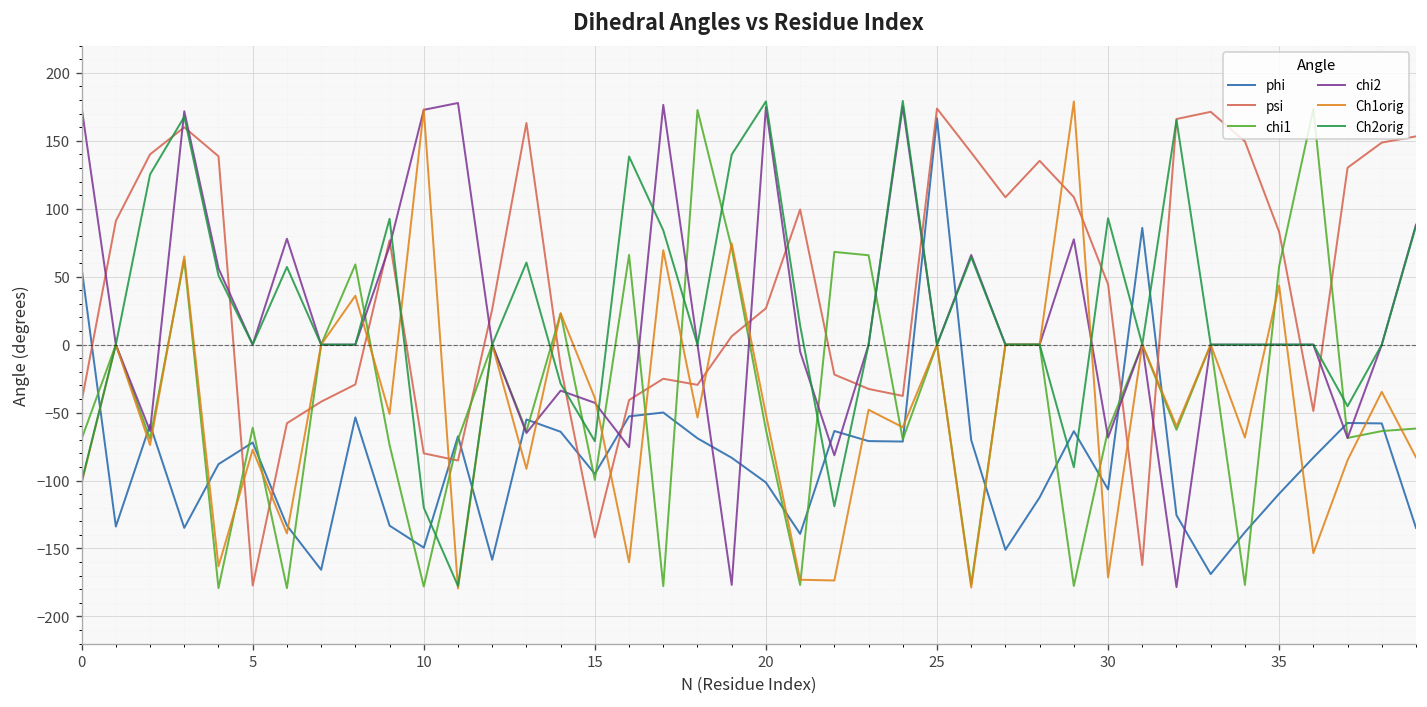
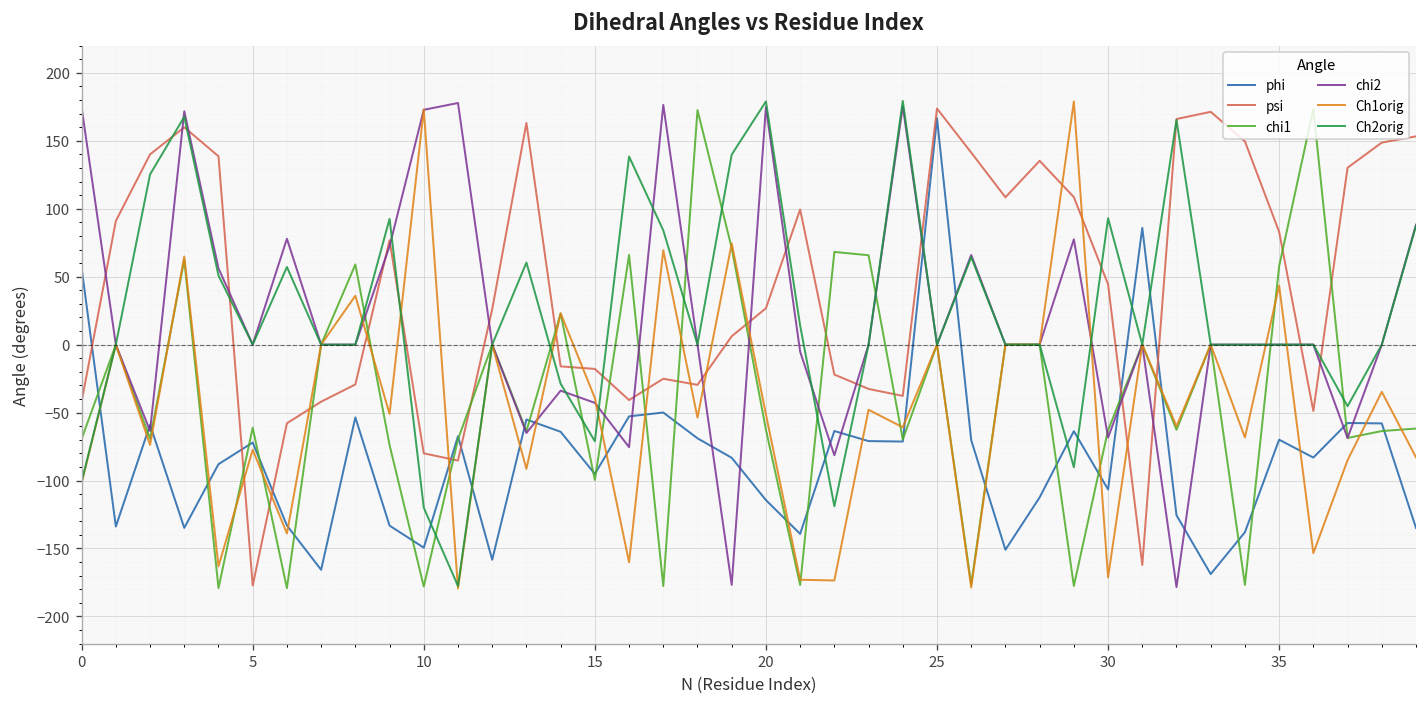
psi, 15: -142 -> -18
phi, 20: -101 -> -114
phi, 35: -110 -> -70
